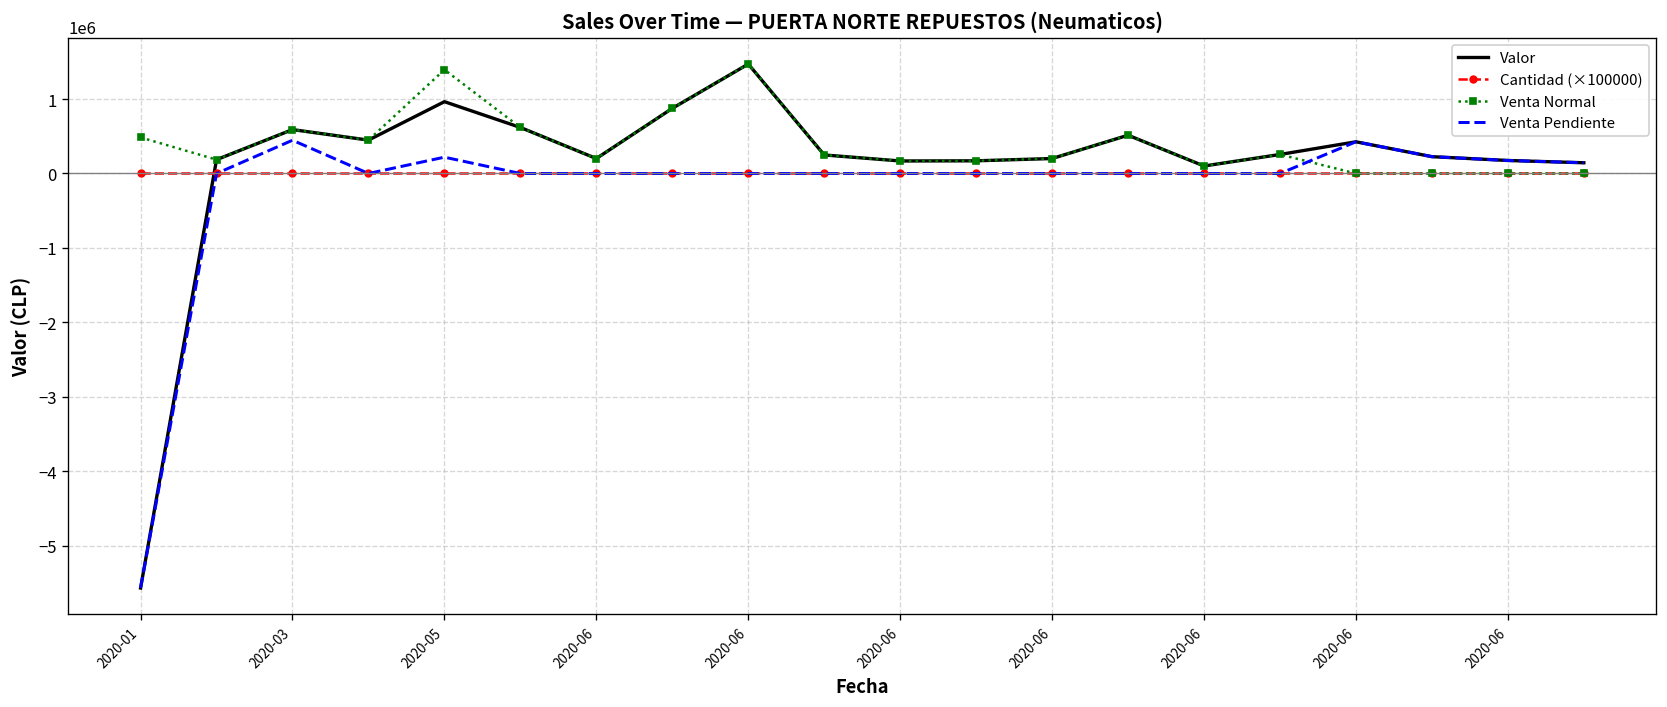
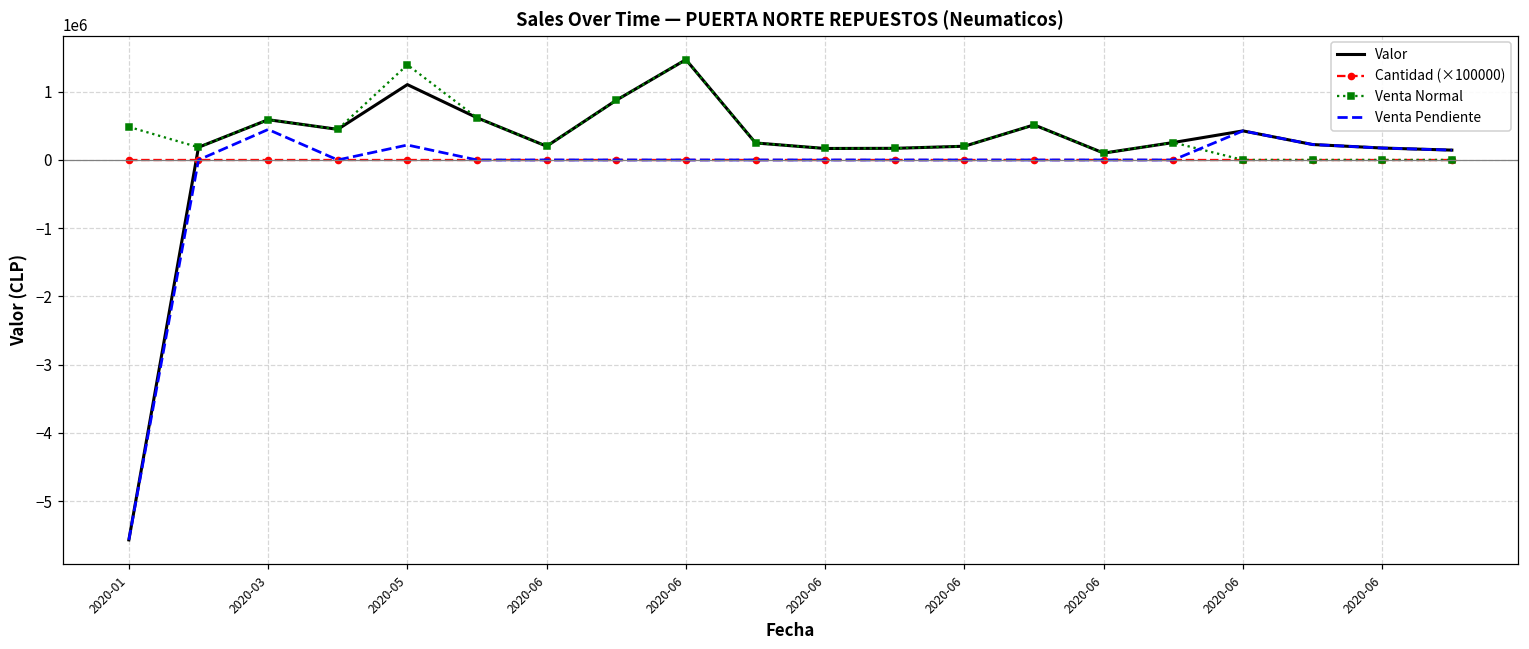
Valor, 2020-05: 1000000 -> 1100000
